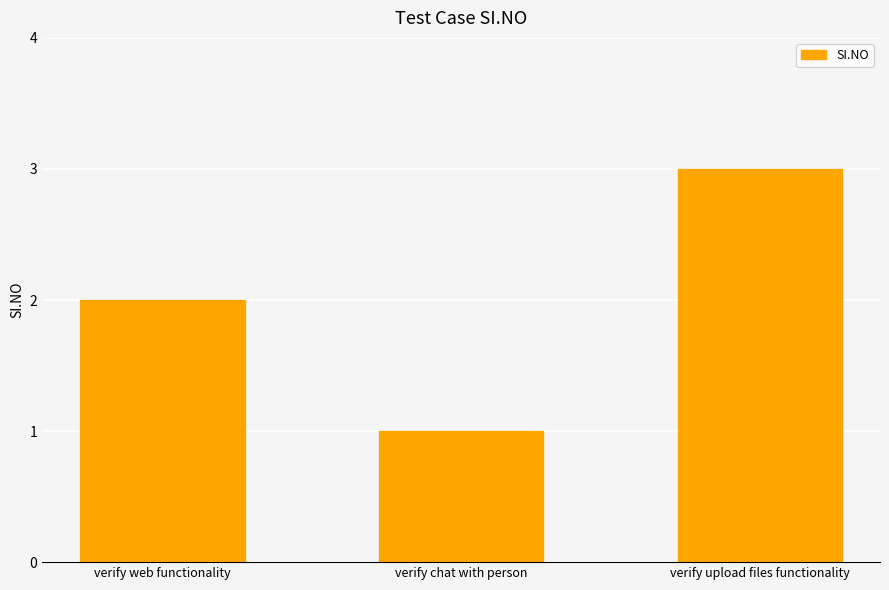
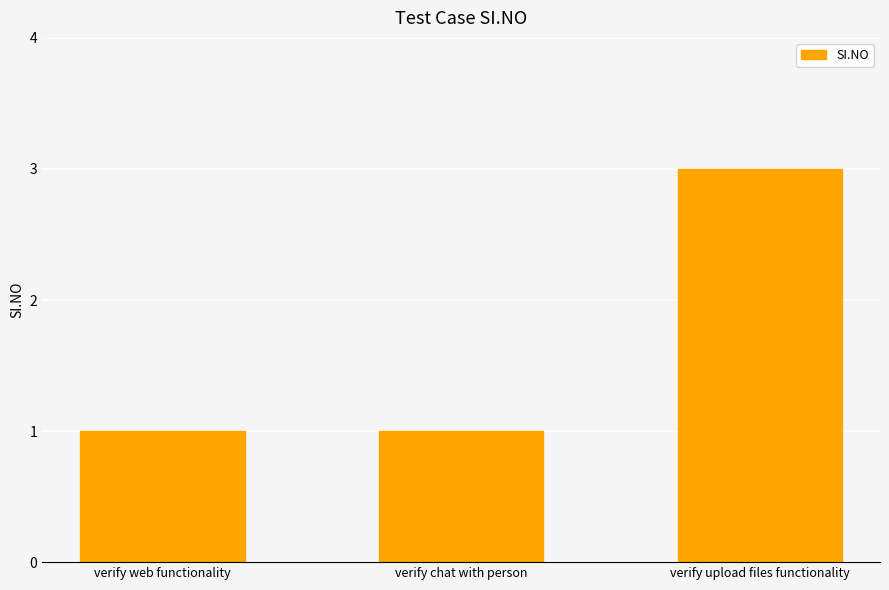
verify web functionality: 2 -> 1
